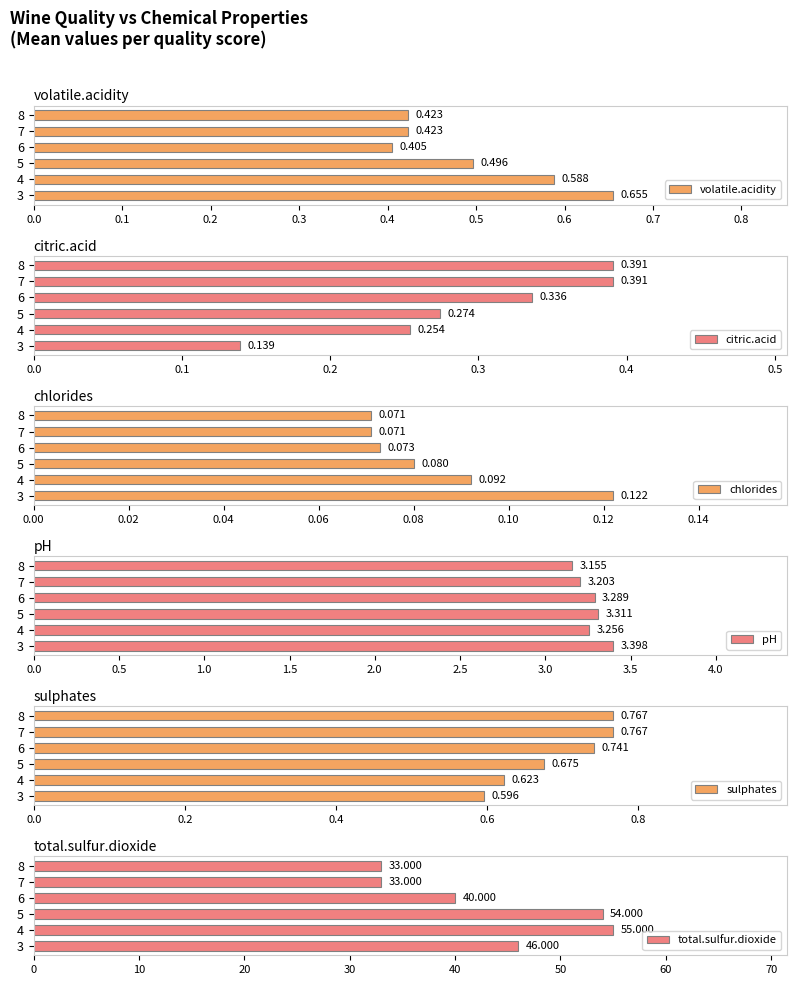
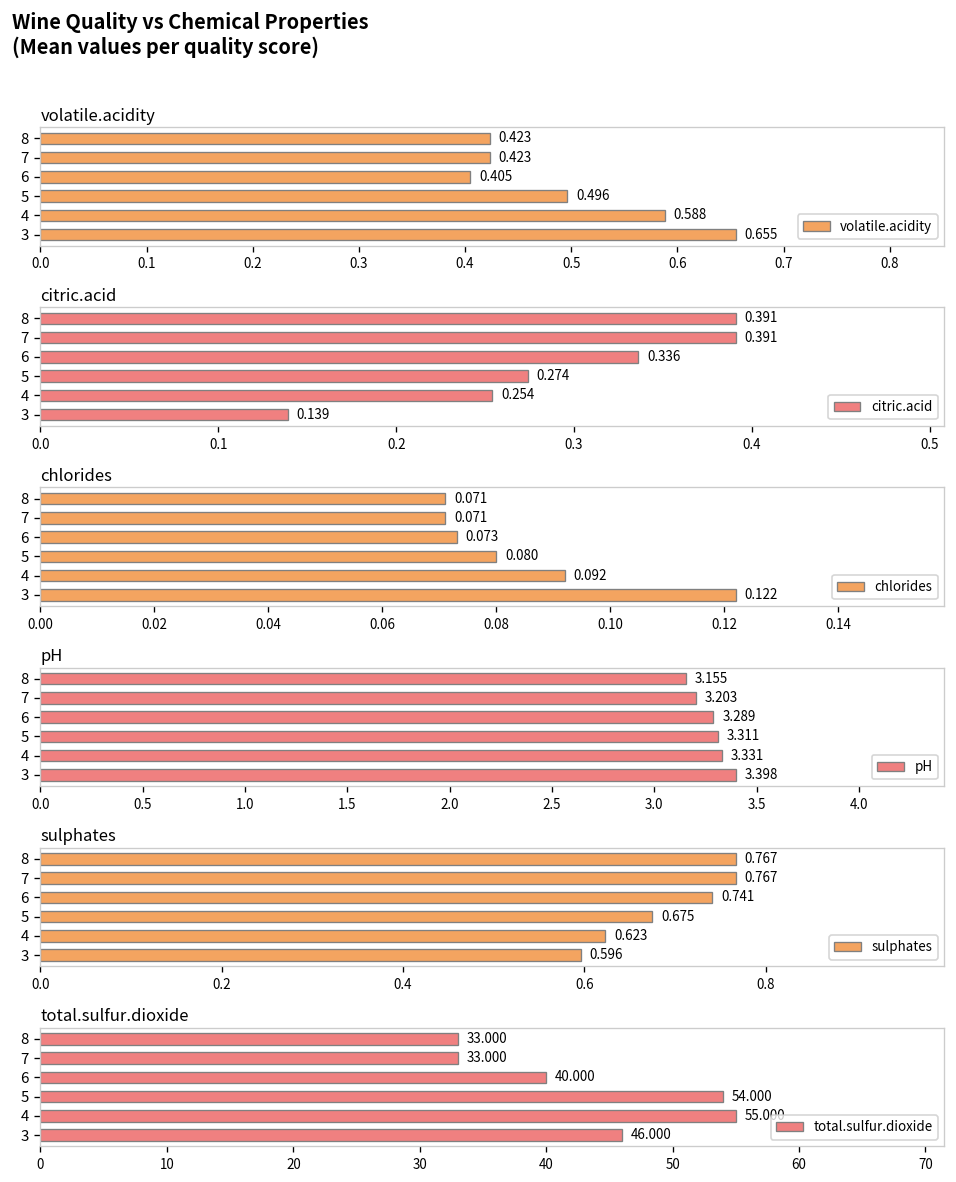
pH, 4: 3.256 -> 3.331
